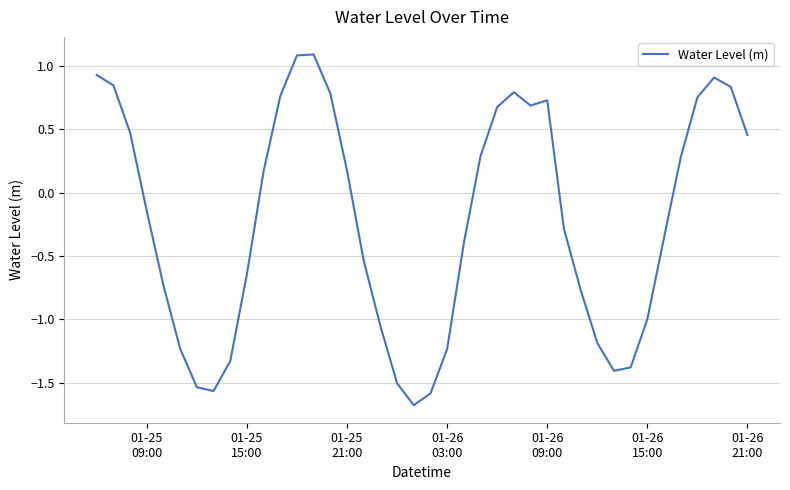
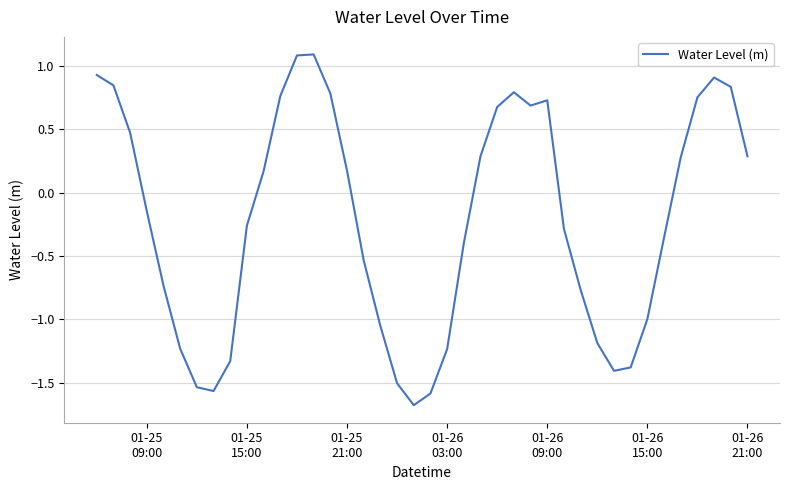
01-25 15:00: -0.64 -> -0.26
01-26 21:00: 0.45 -> 0.29
